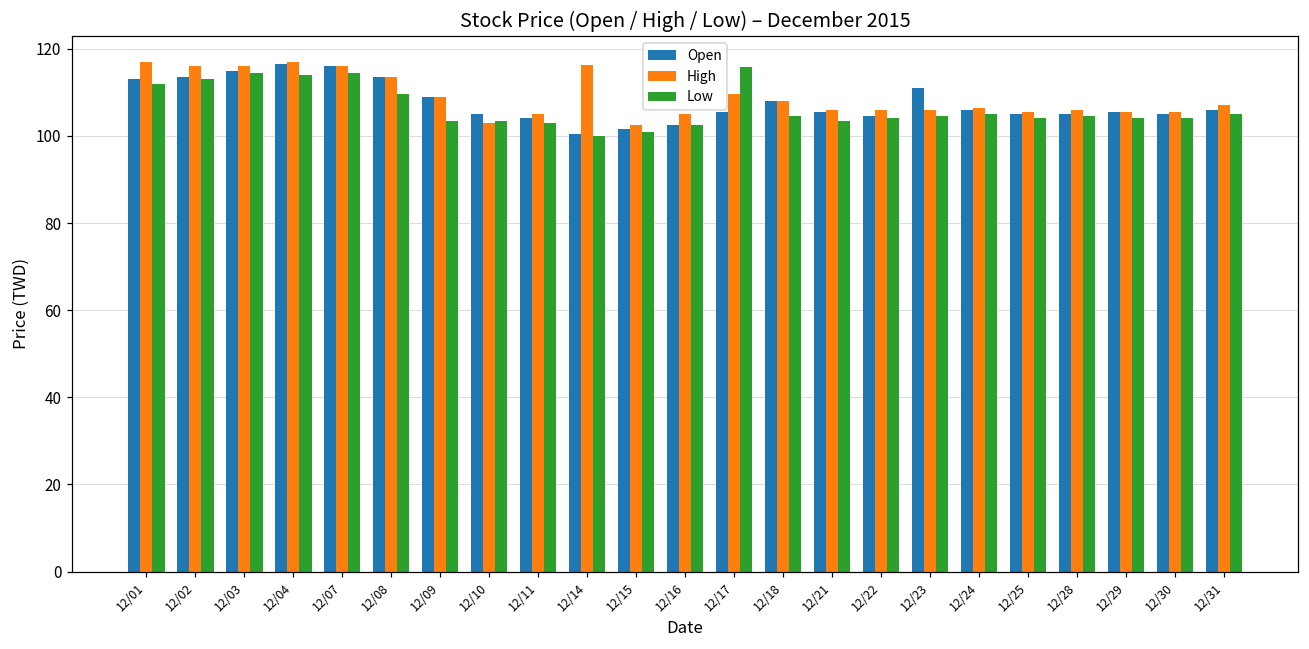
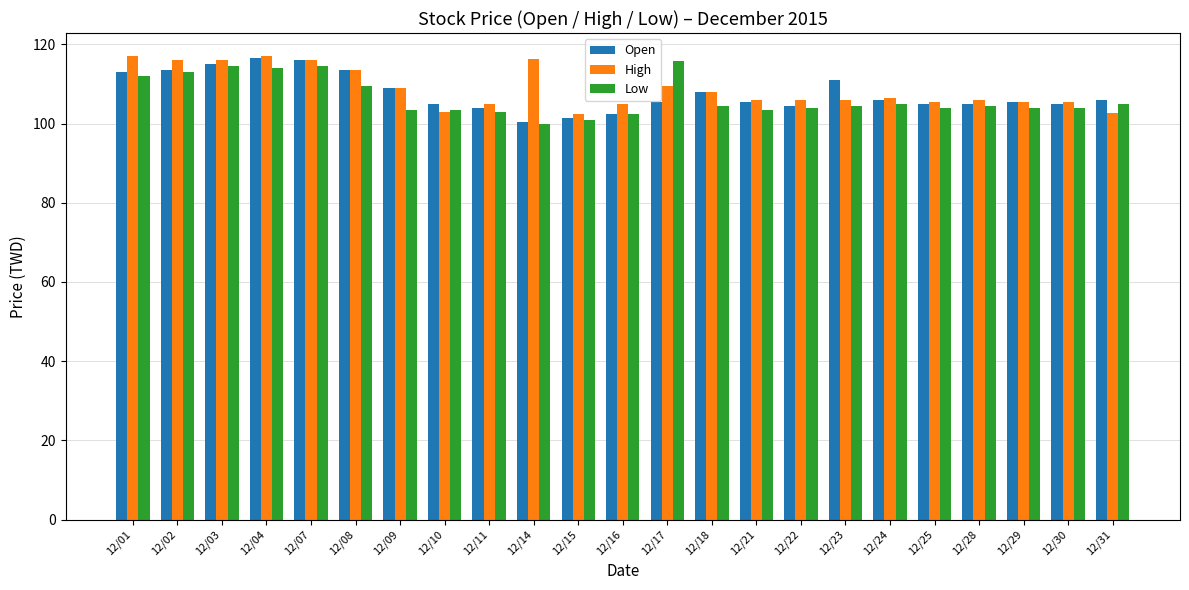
High, 12/31: 107 -> 103
